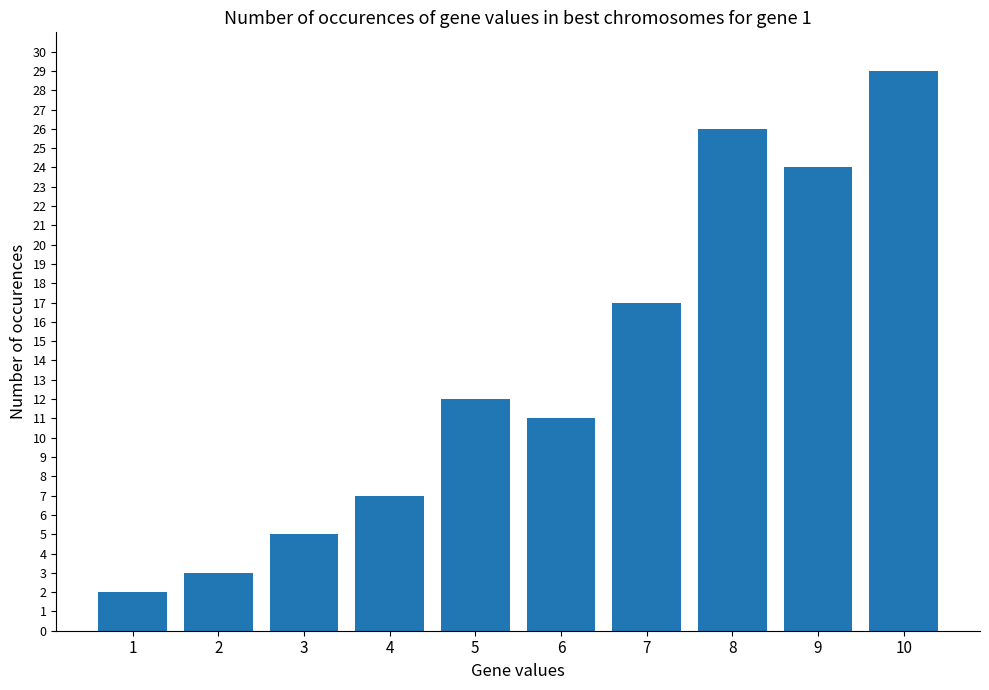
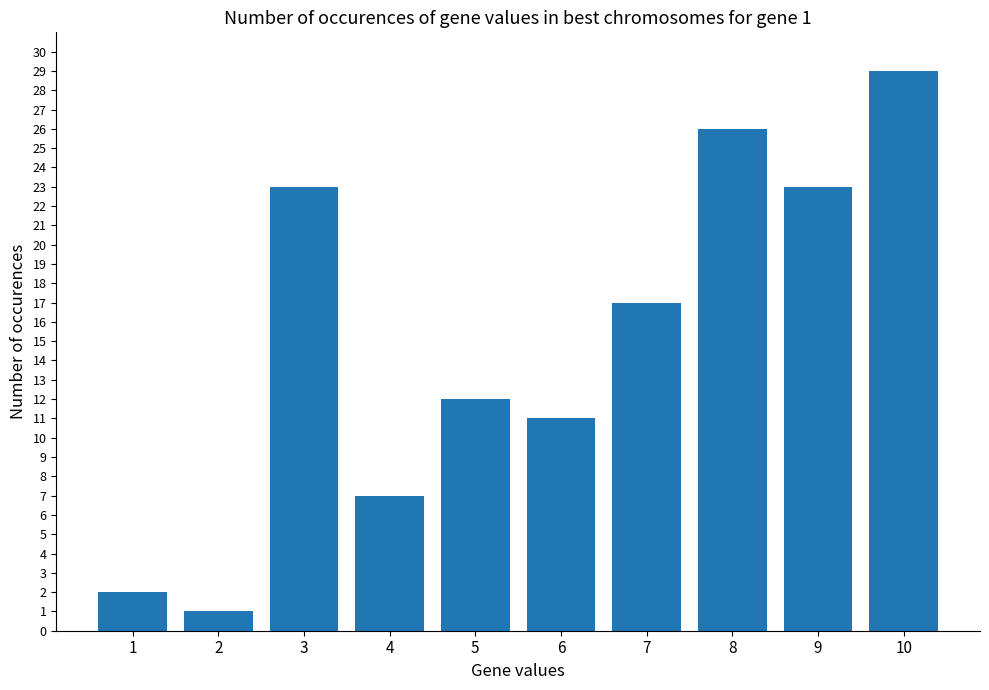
2: 3 -> 1
3: 5 -> 23
9: 24 -> 23
